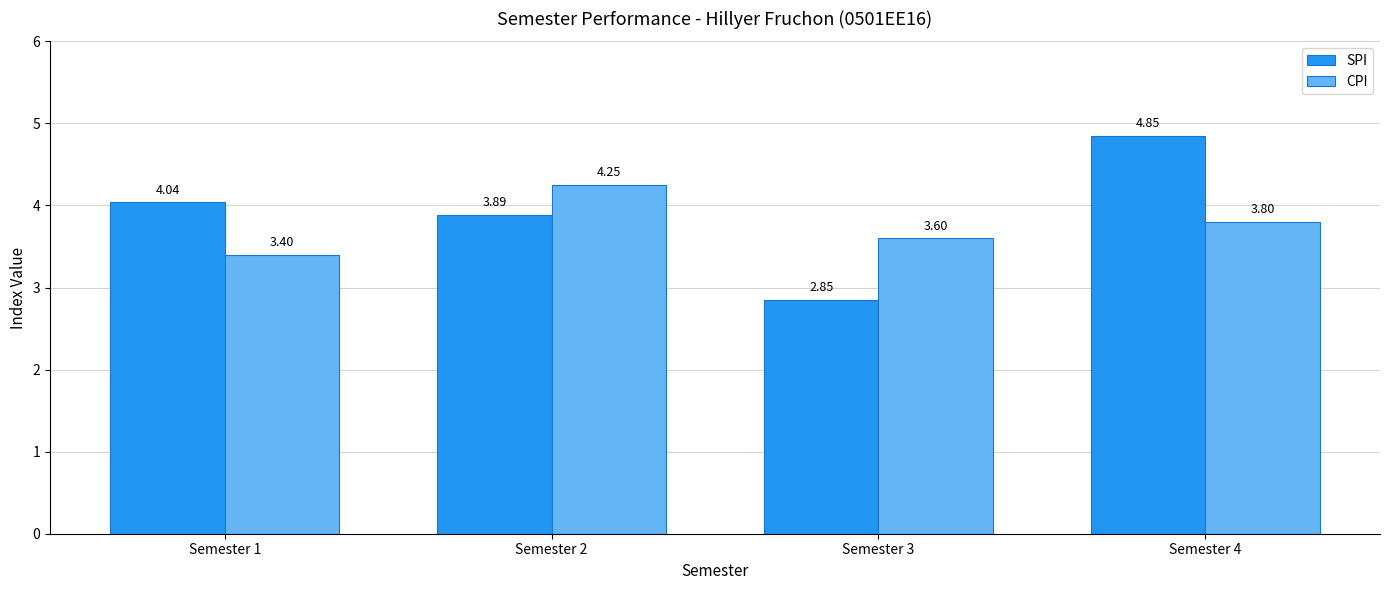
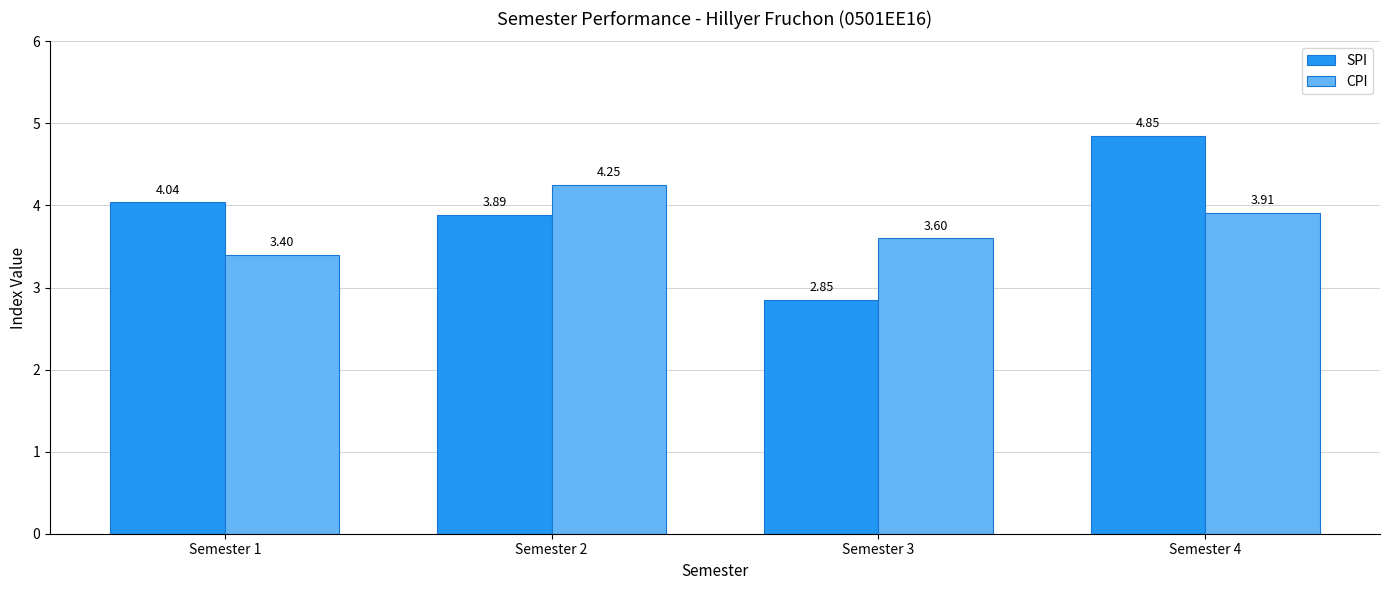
CPI, Semester 4: 3.80 -> 3.91
